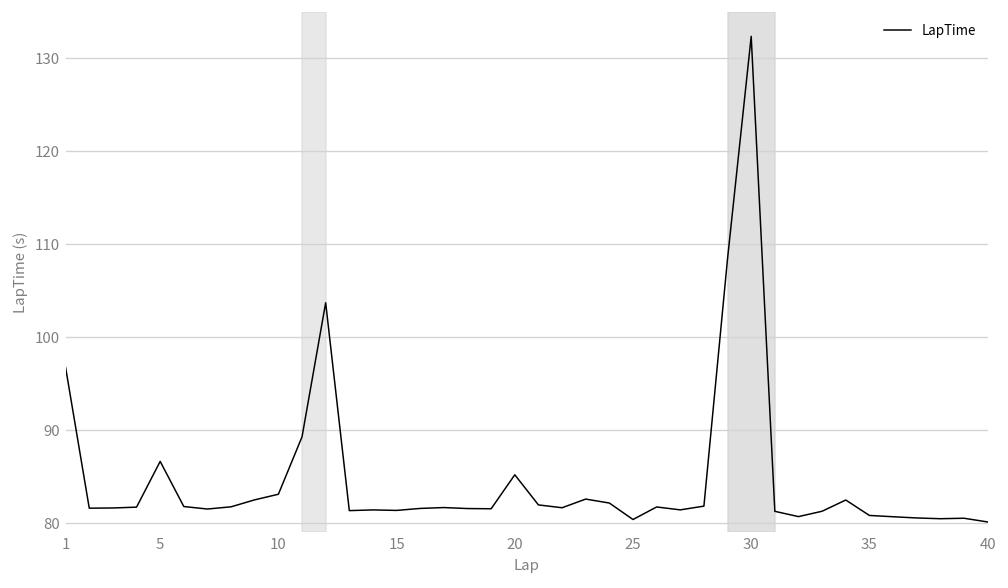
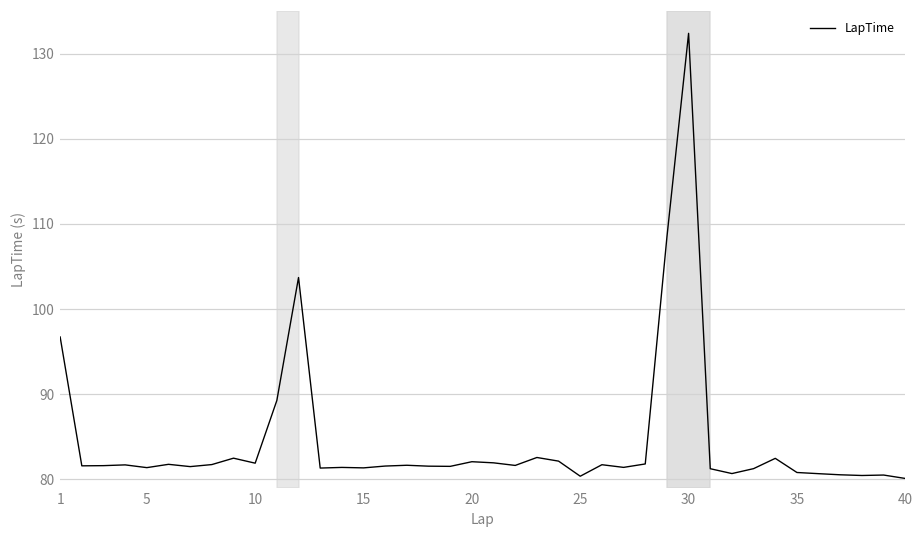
5: 87 -> 81
10: 83 -> 82
20: 85 -> 82
